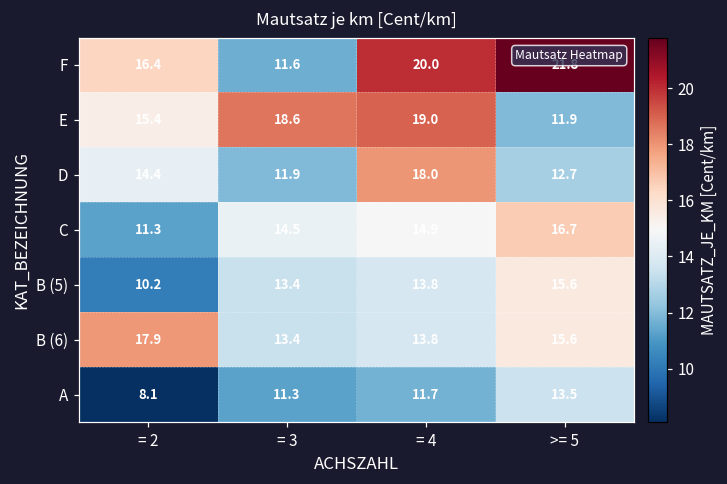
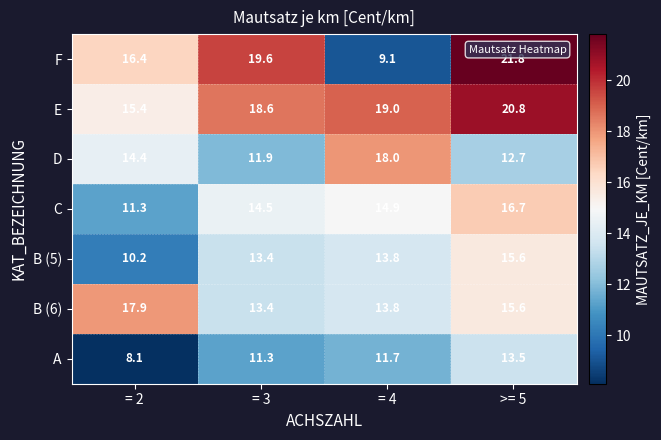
F, = 3: 11.6 -> 19.6
F, = 4: 20.0 -> 9.1
E, >= 5: 11.9 -> 20.8
